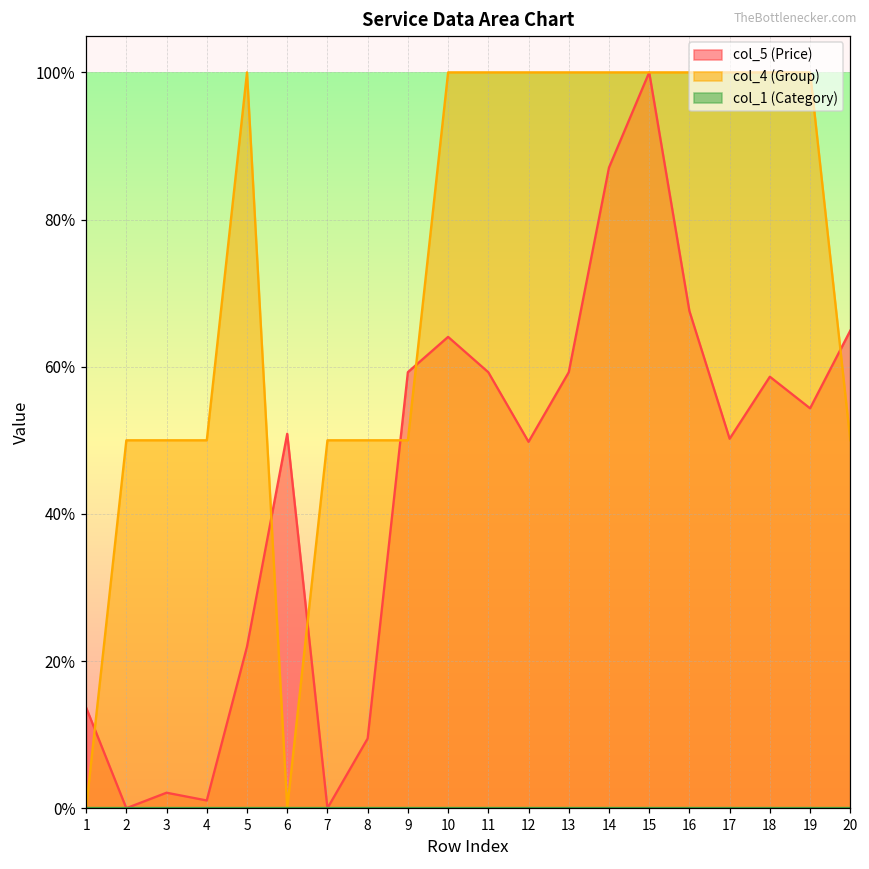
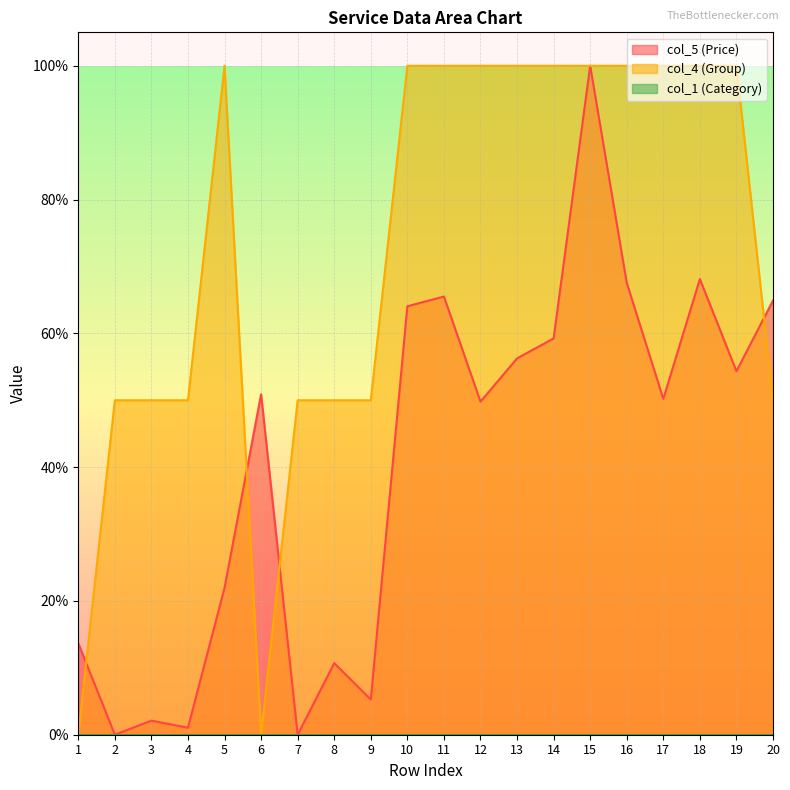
col_5 (Price), 8: 9% -> 11%
col_5 (Price), 9: 59% -> 5%
col_5 (Price), 11: 59% -> 66%
col_5 (Price), 13: 59% -> 56%
col_5 (Price), 14: 87% -> 59%
col_5 (Price), 18: 59% -> 68%
